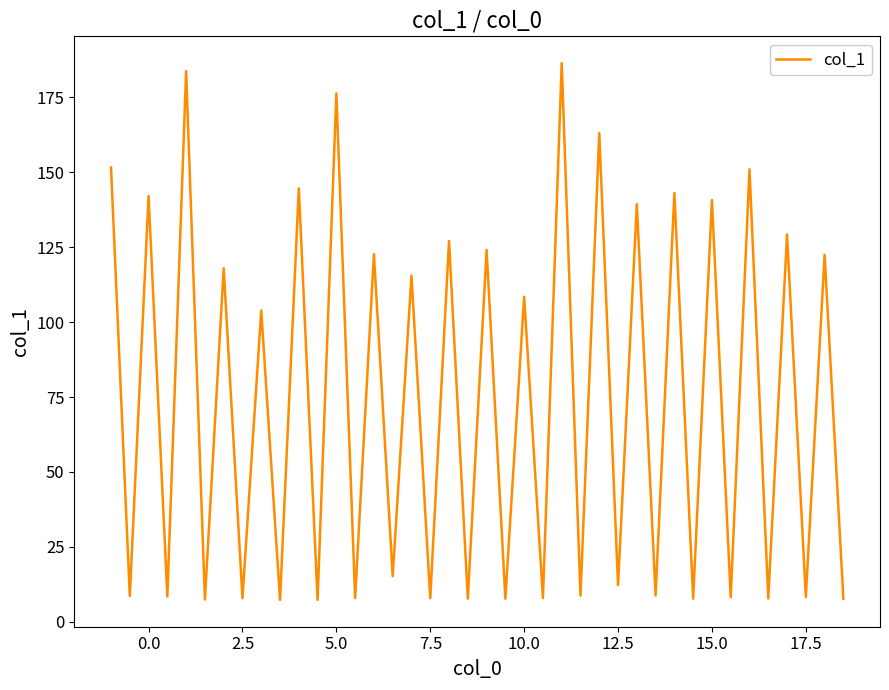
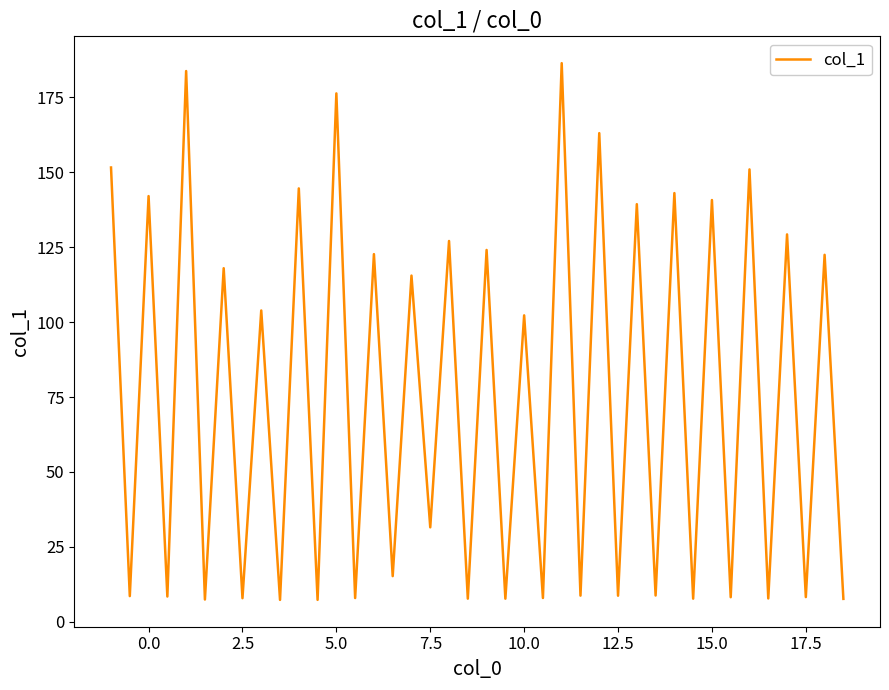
7.5: 8 -> 32
10.0: 108 -> 102
12.5: 12 -> 9
